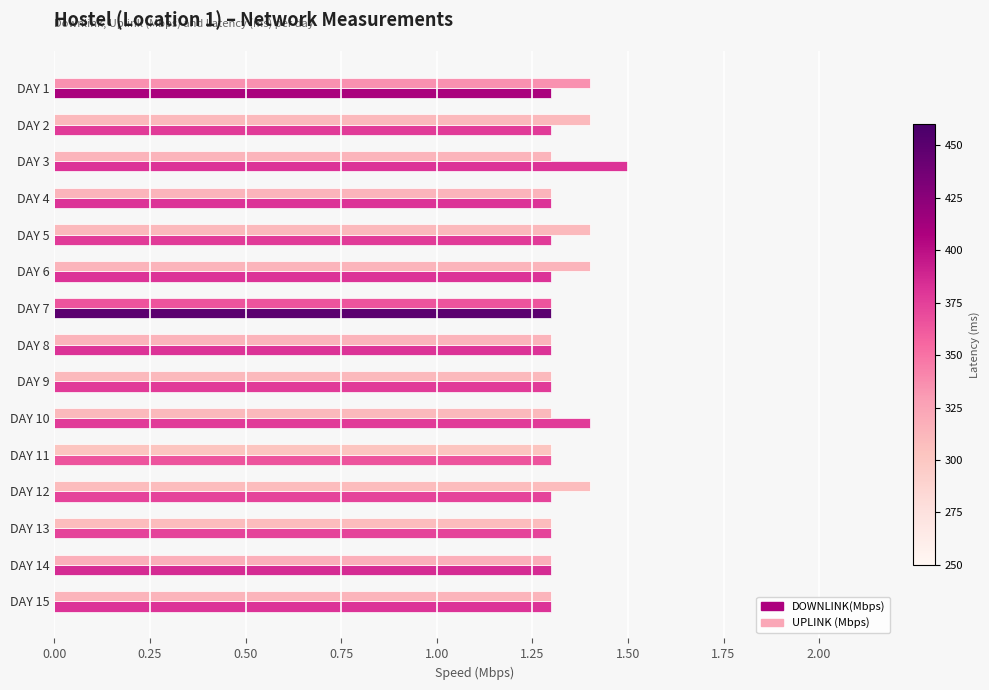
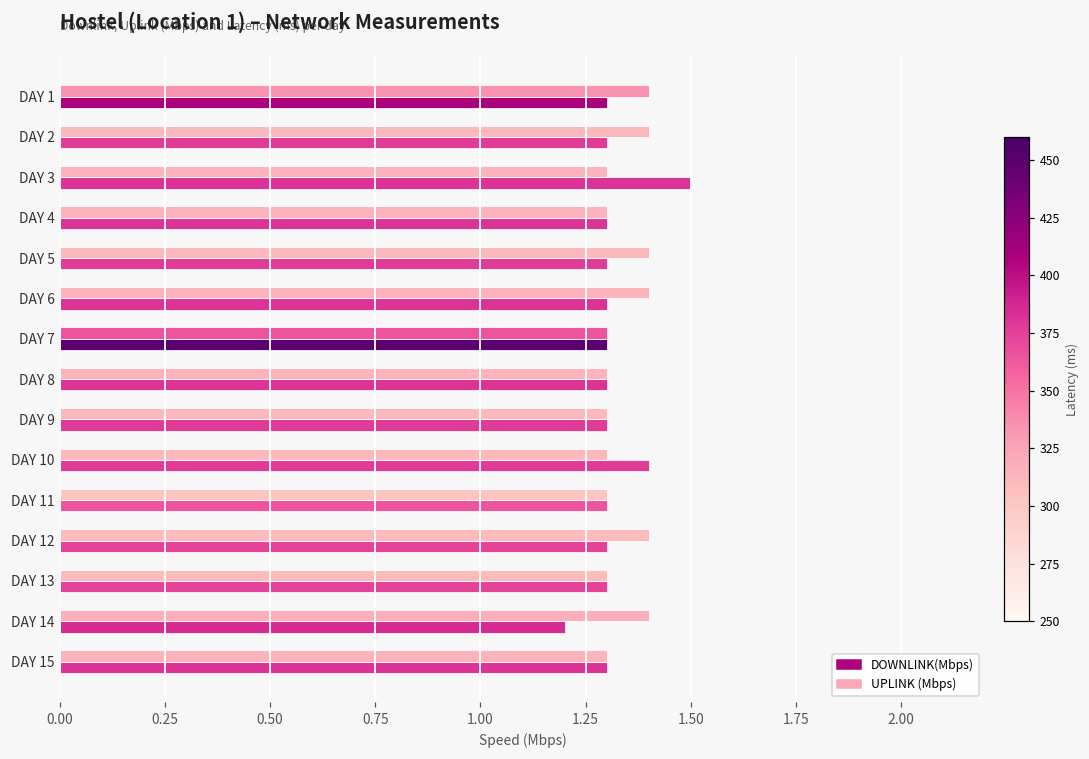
UPLINK (Mbps), DAY 14: 1.3 -> 1.4
DOWNLINK(Mbps), DAY 14: 1.3 -> 1.2
